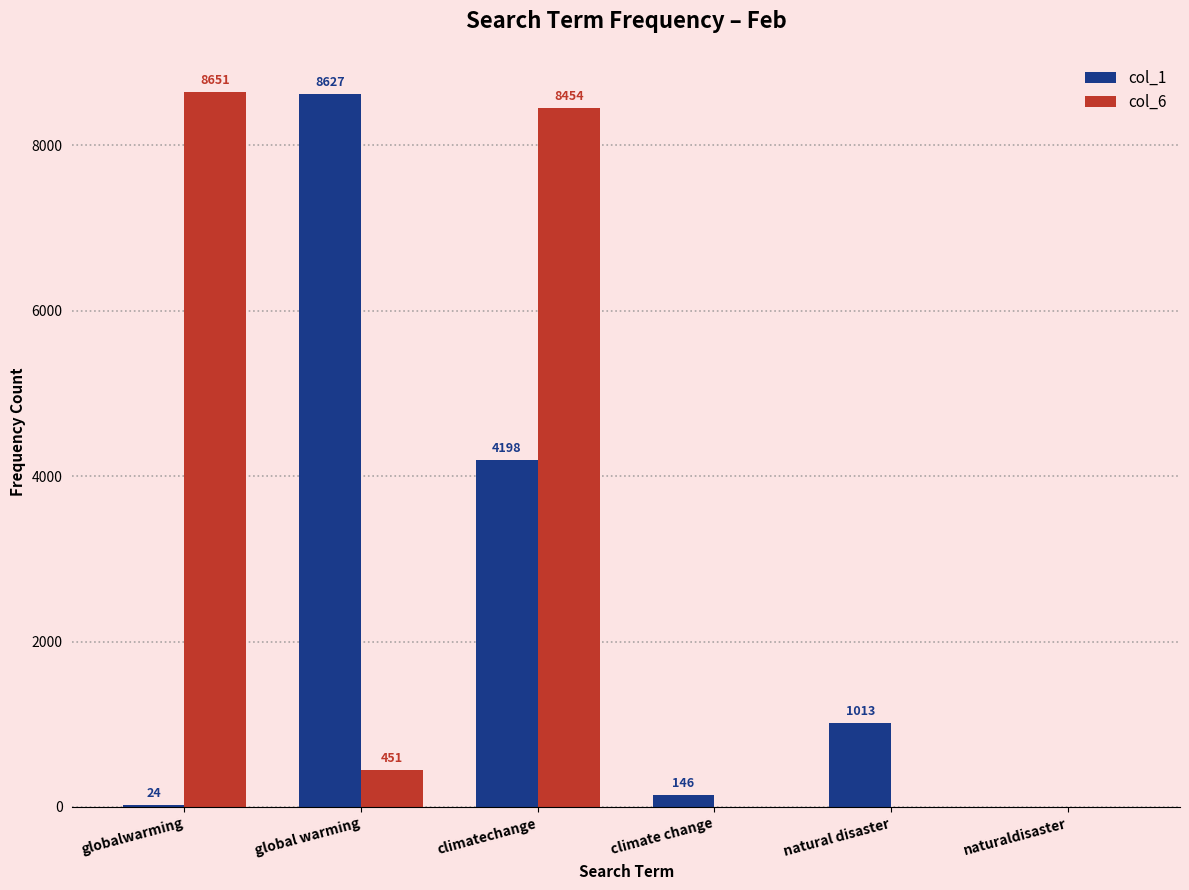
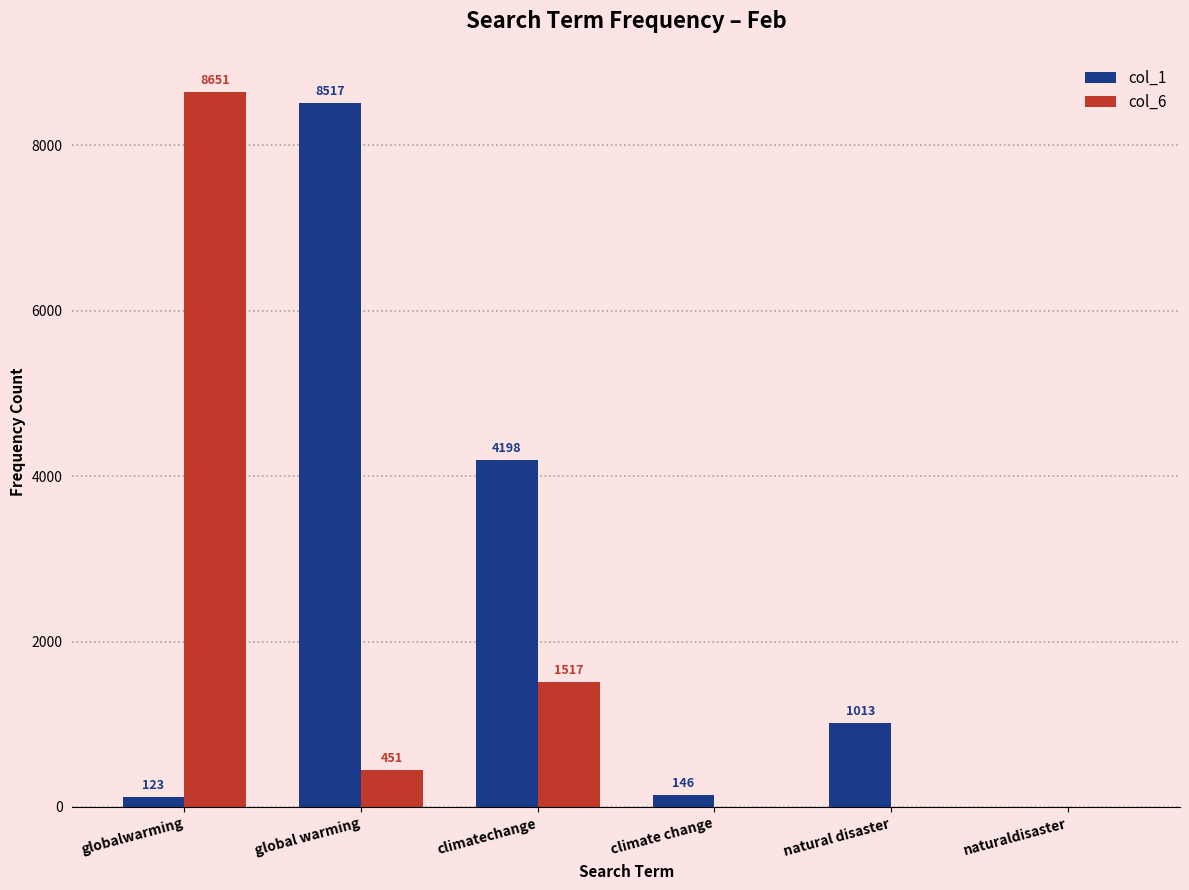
col_1, globalwarming: 24 -> 123
col_1, global warming: 8627 -> 8517
col_6, climatechange: 8454 -> 1517
